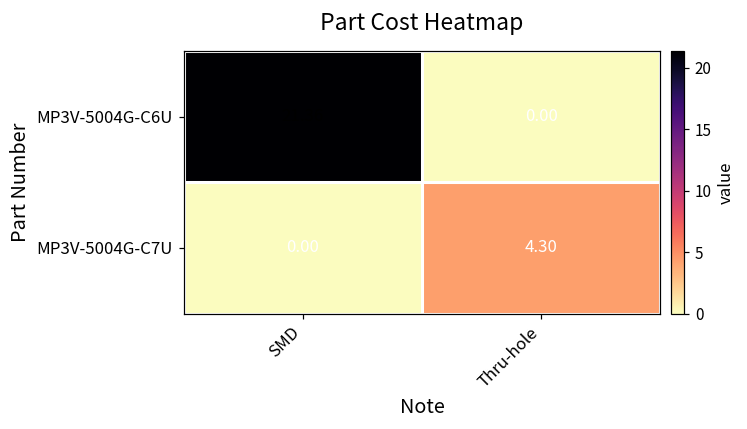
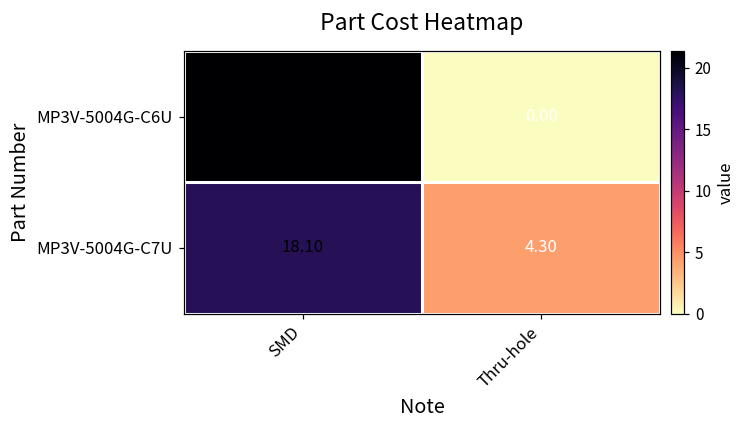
MP3V-5004G-C7U, SMD: 0.00 -> 18.10
